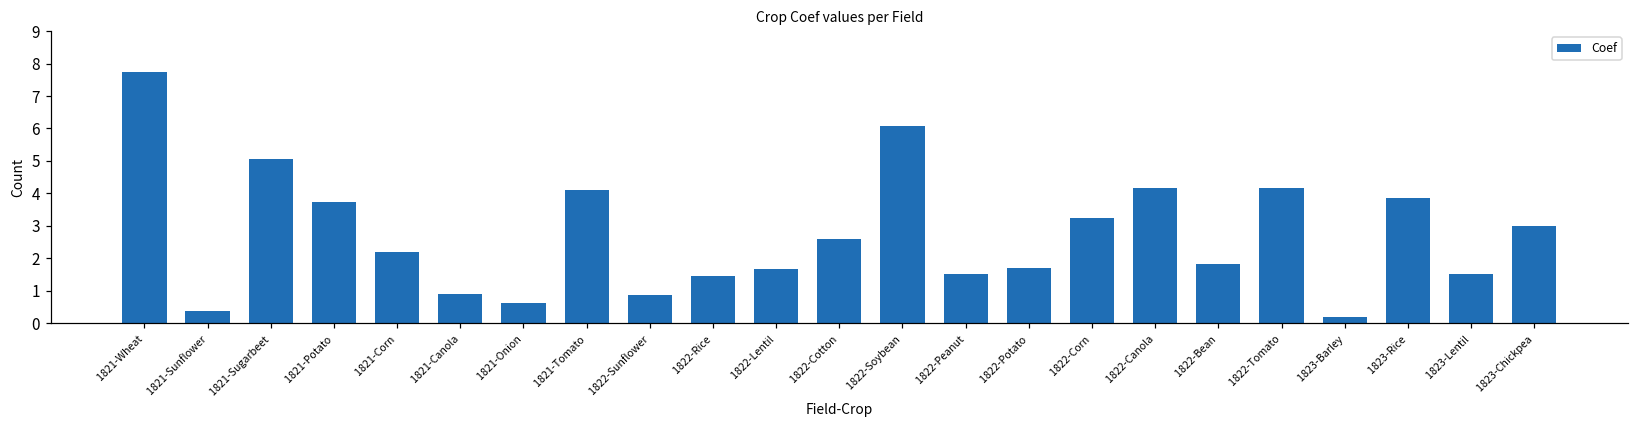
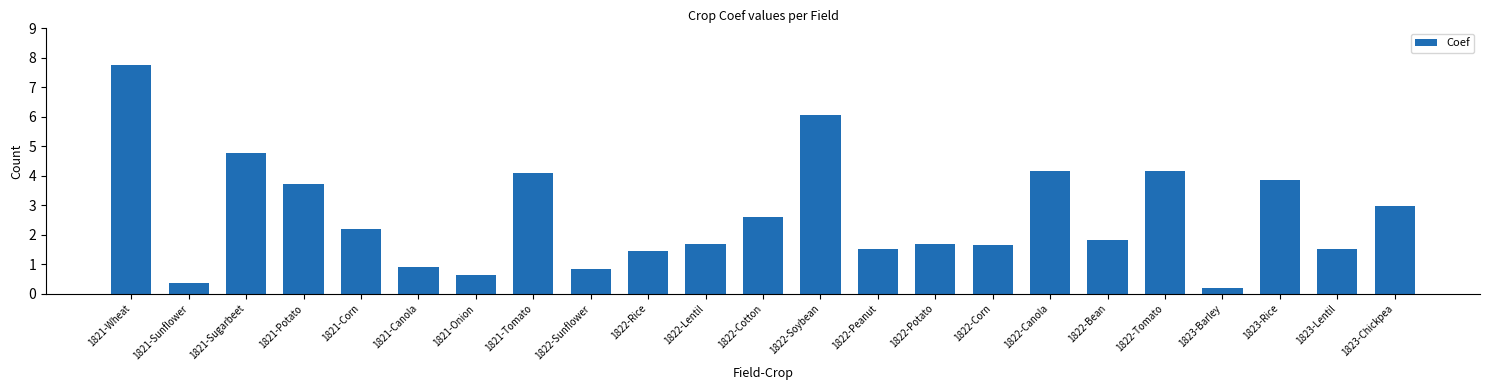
1821-Sugarbeet: 5.1 -> 4.8
1822-Corn: 3.2 -> 1.6
